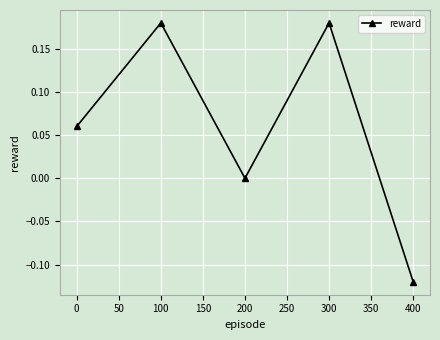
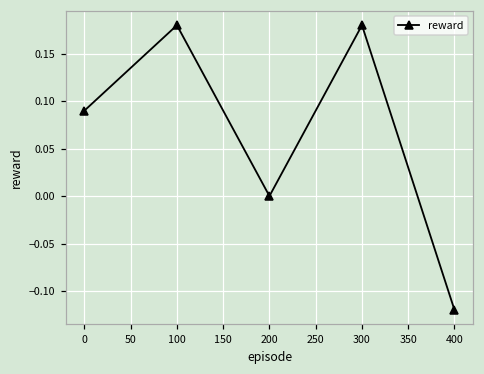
0: 0.06 -> 0.09
